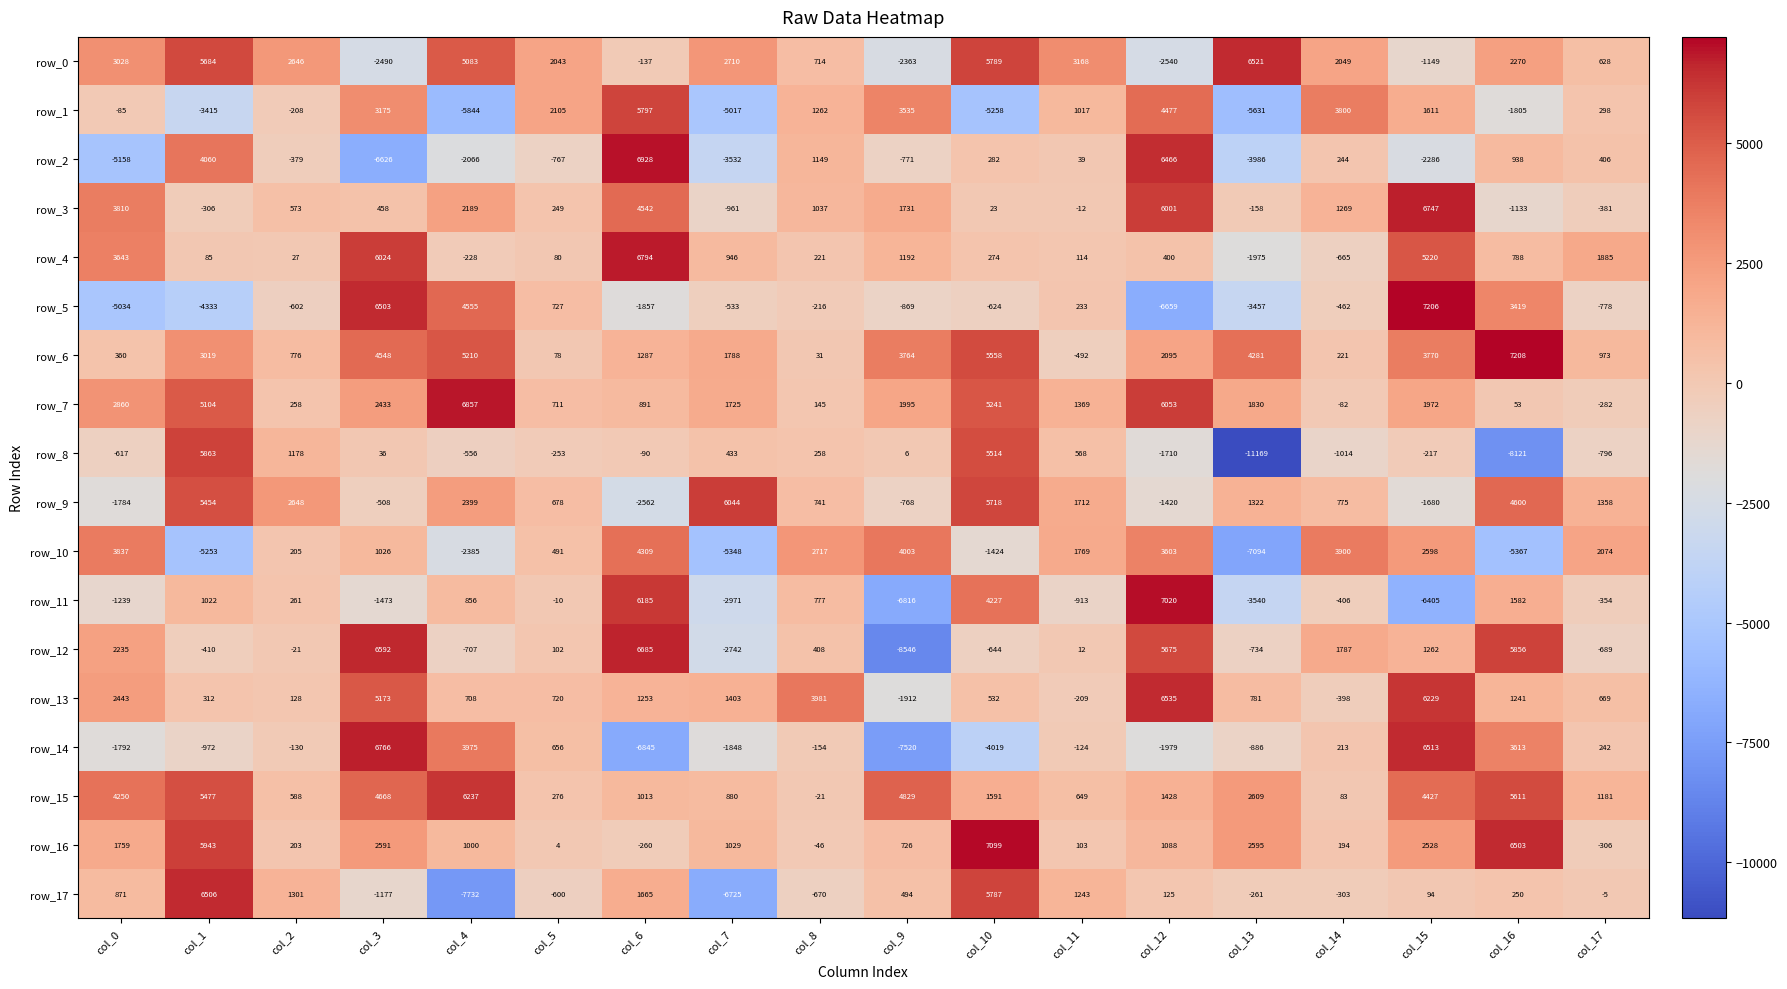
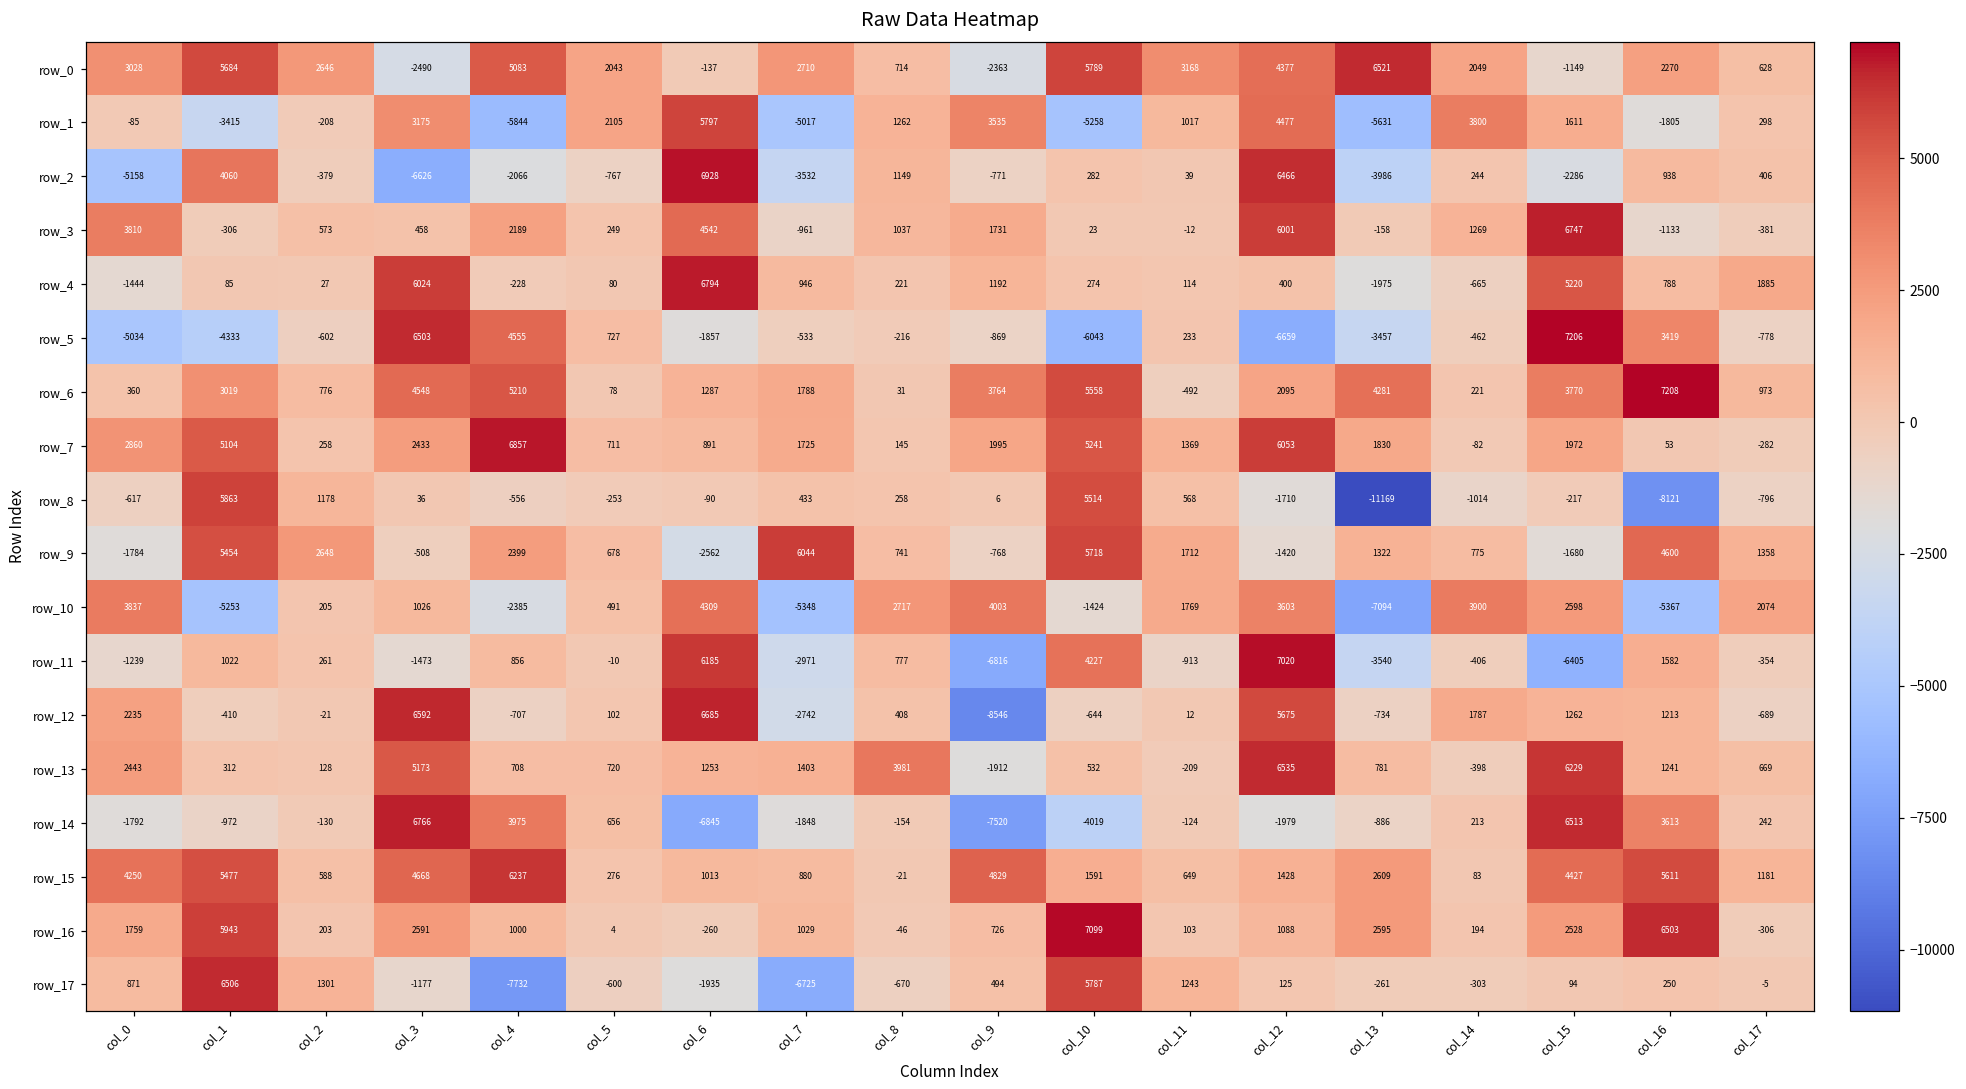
row_0, col_12: -2540 -> 4377
row_4, col_0: 3643 -> -1444
row_5, col_10: -624 -> -6043
row_12, col_16: 5856 -> 1213
row_17, col_6: 1665 -> -1935
